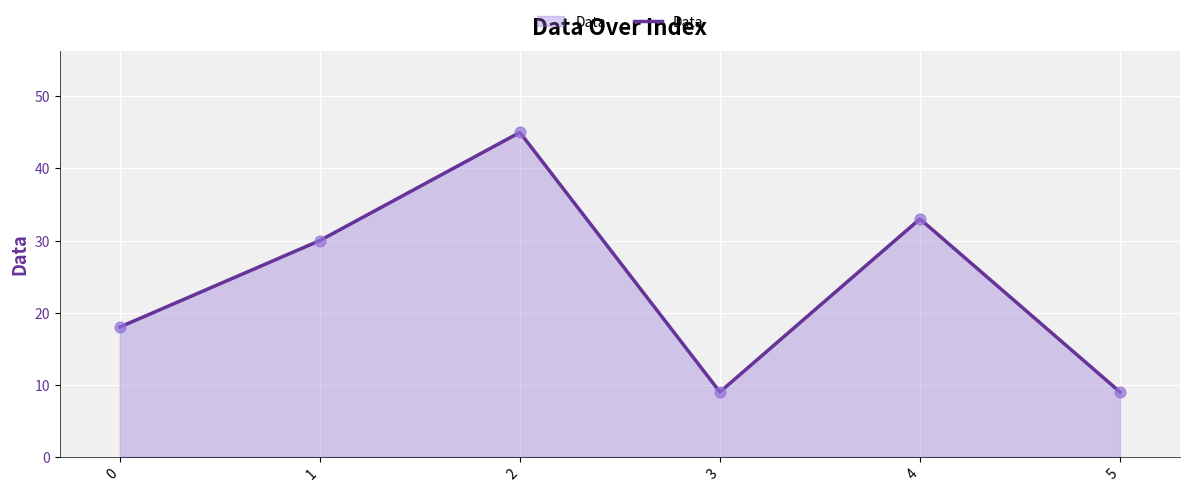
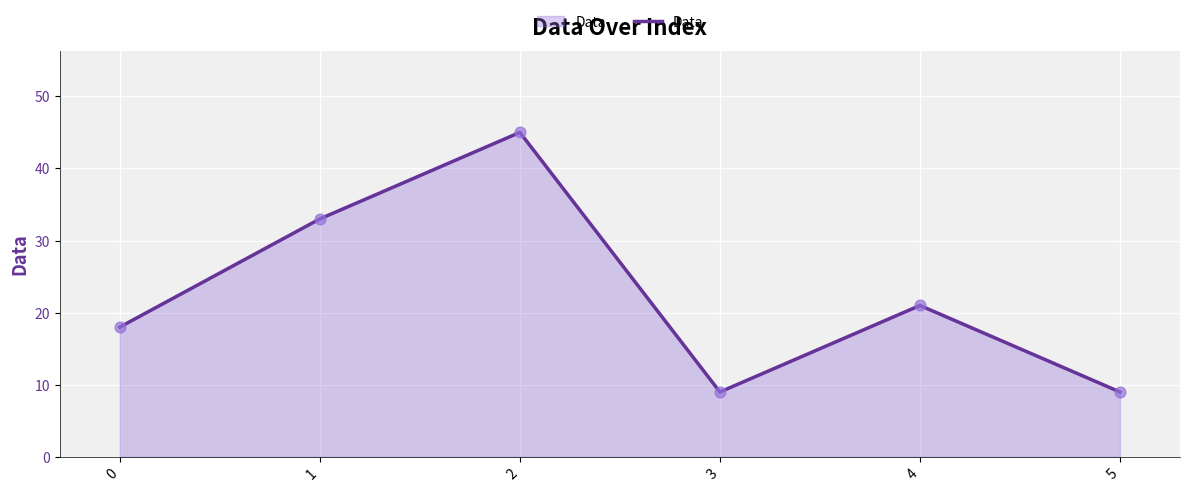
1: 30 -> 33
4: 33 -> 21
